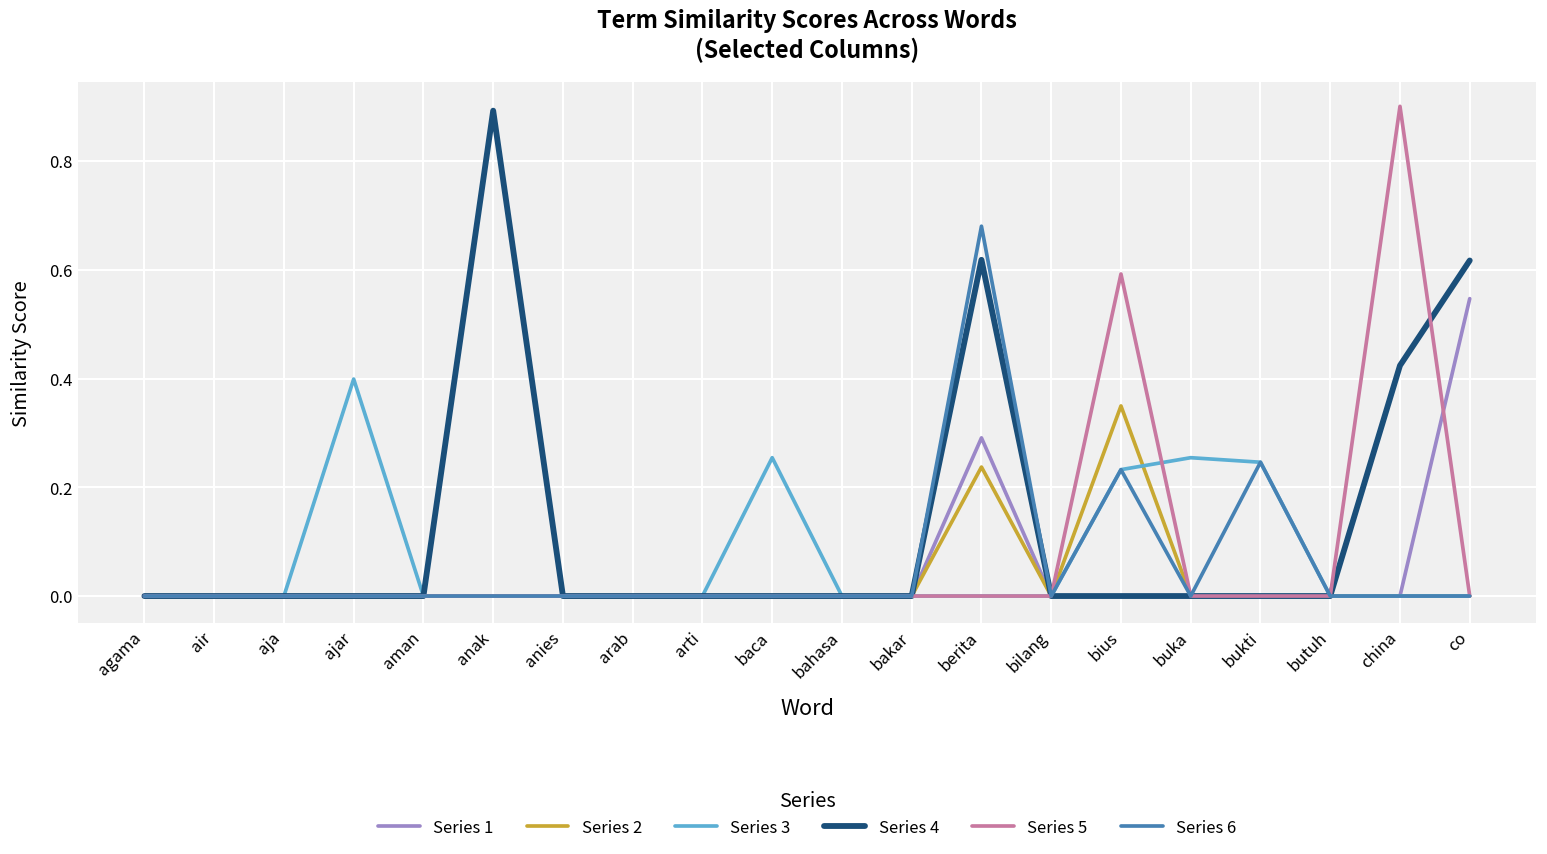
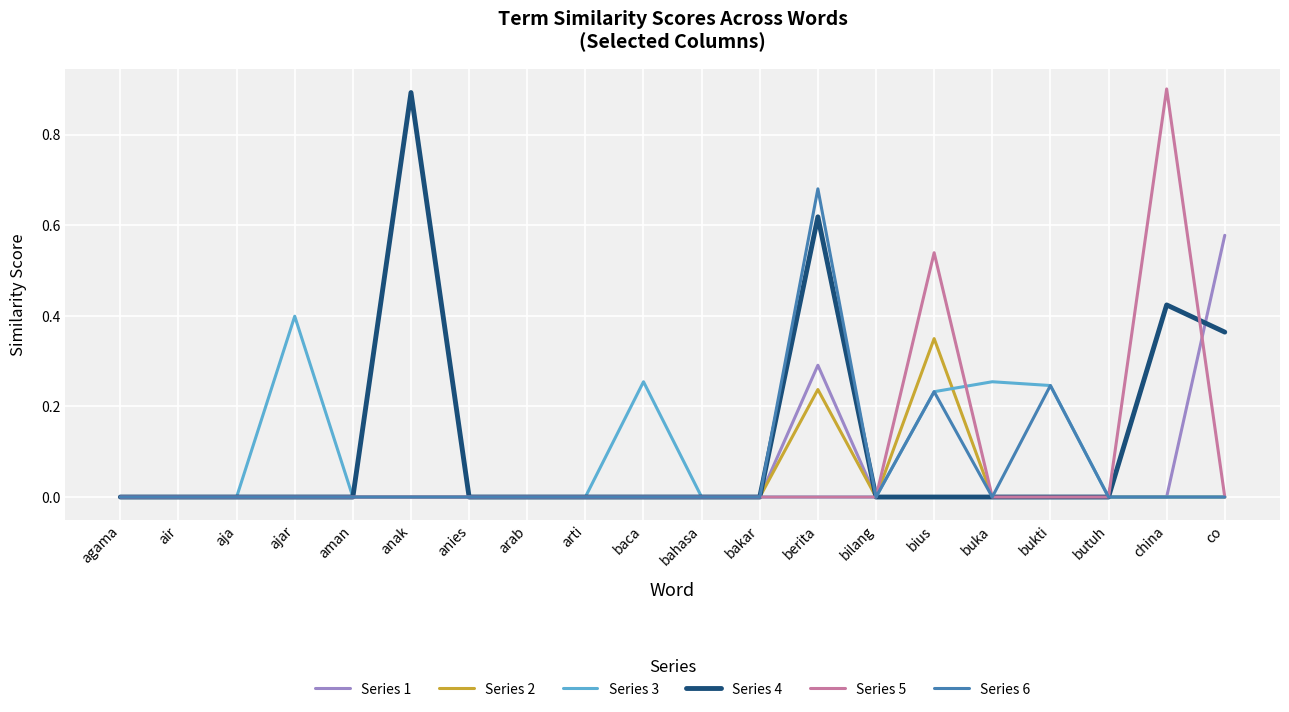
Series 5, bius: 0.59 -> 0.54
Series 1, co: 0.55 -> 0.58
Series 4, co: 0.62 -> 0.36
